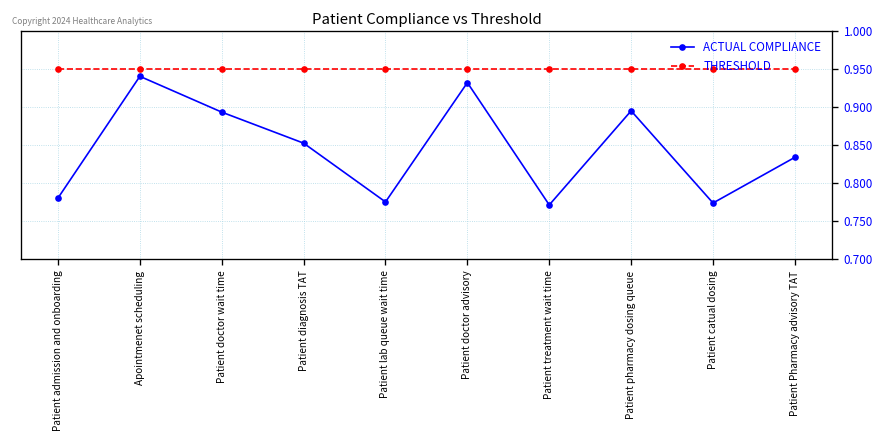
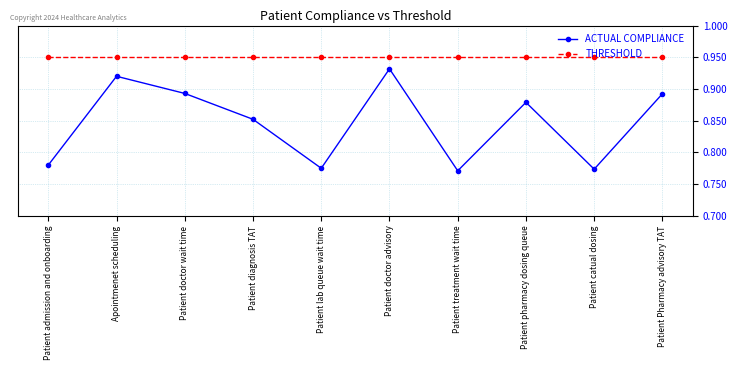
ACTUAL COMPLIANCE, Apointmenet scheduling: 0.94 -> 0.92
ACTUAL COMPLIANCE, Patient pharmacy dosing queue: 0.89 -> 0.88
ACTUAL COMPLIANCE, Patient Pharmacy advisory TAT: 0.83 -> 0.89
